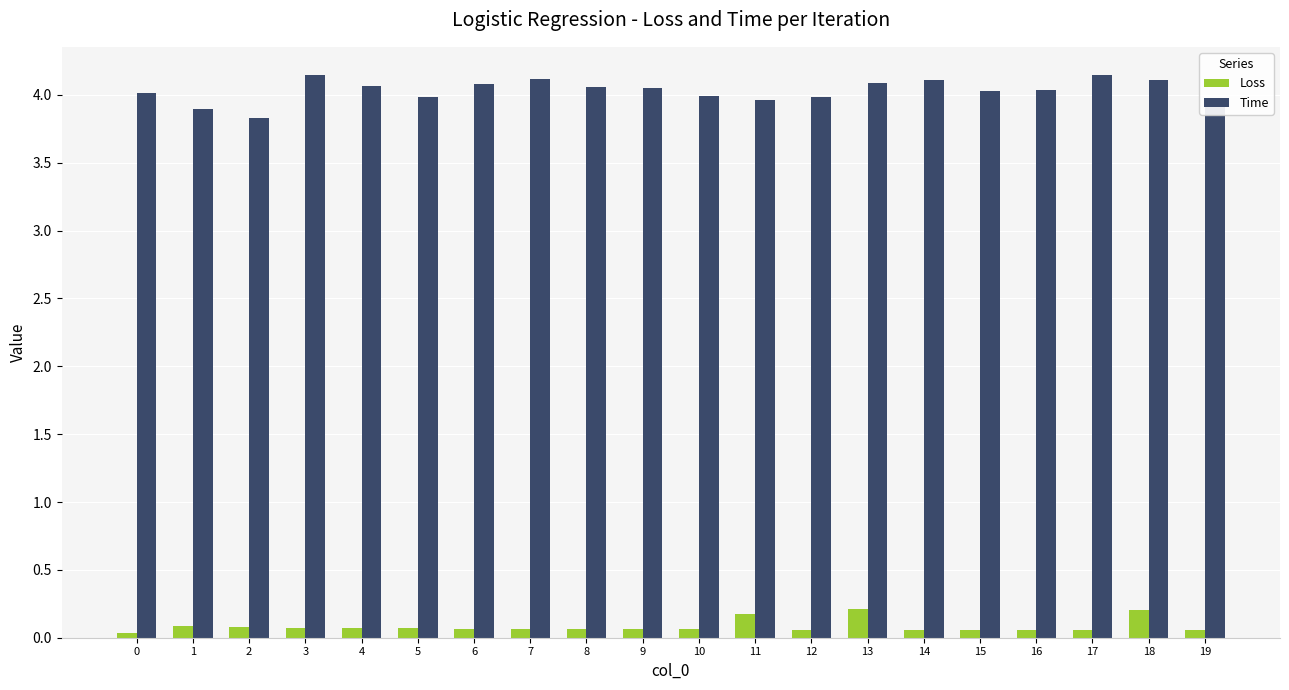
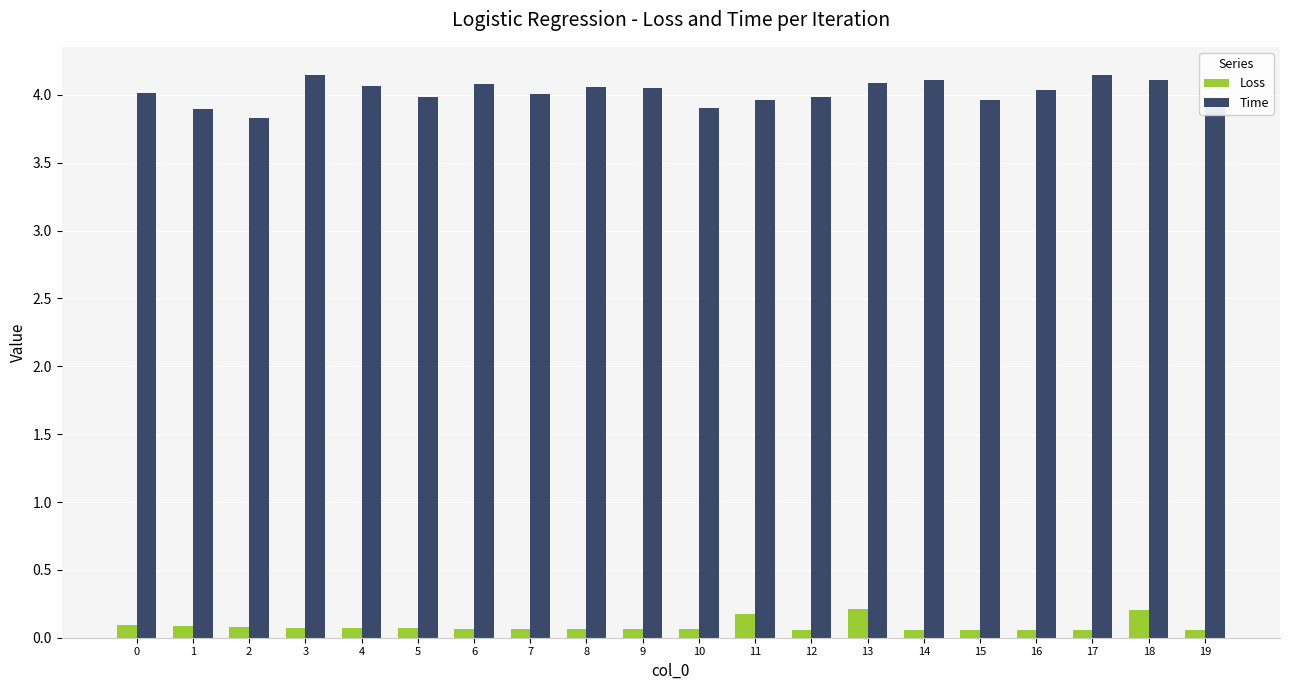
Loss, 0: 0.03 -> 0.09
Time, 7: 4.11 -> 4.00
Time, 10: 3.99 -> 3.90
Time, 15: 4.03 -> 3.96
